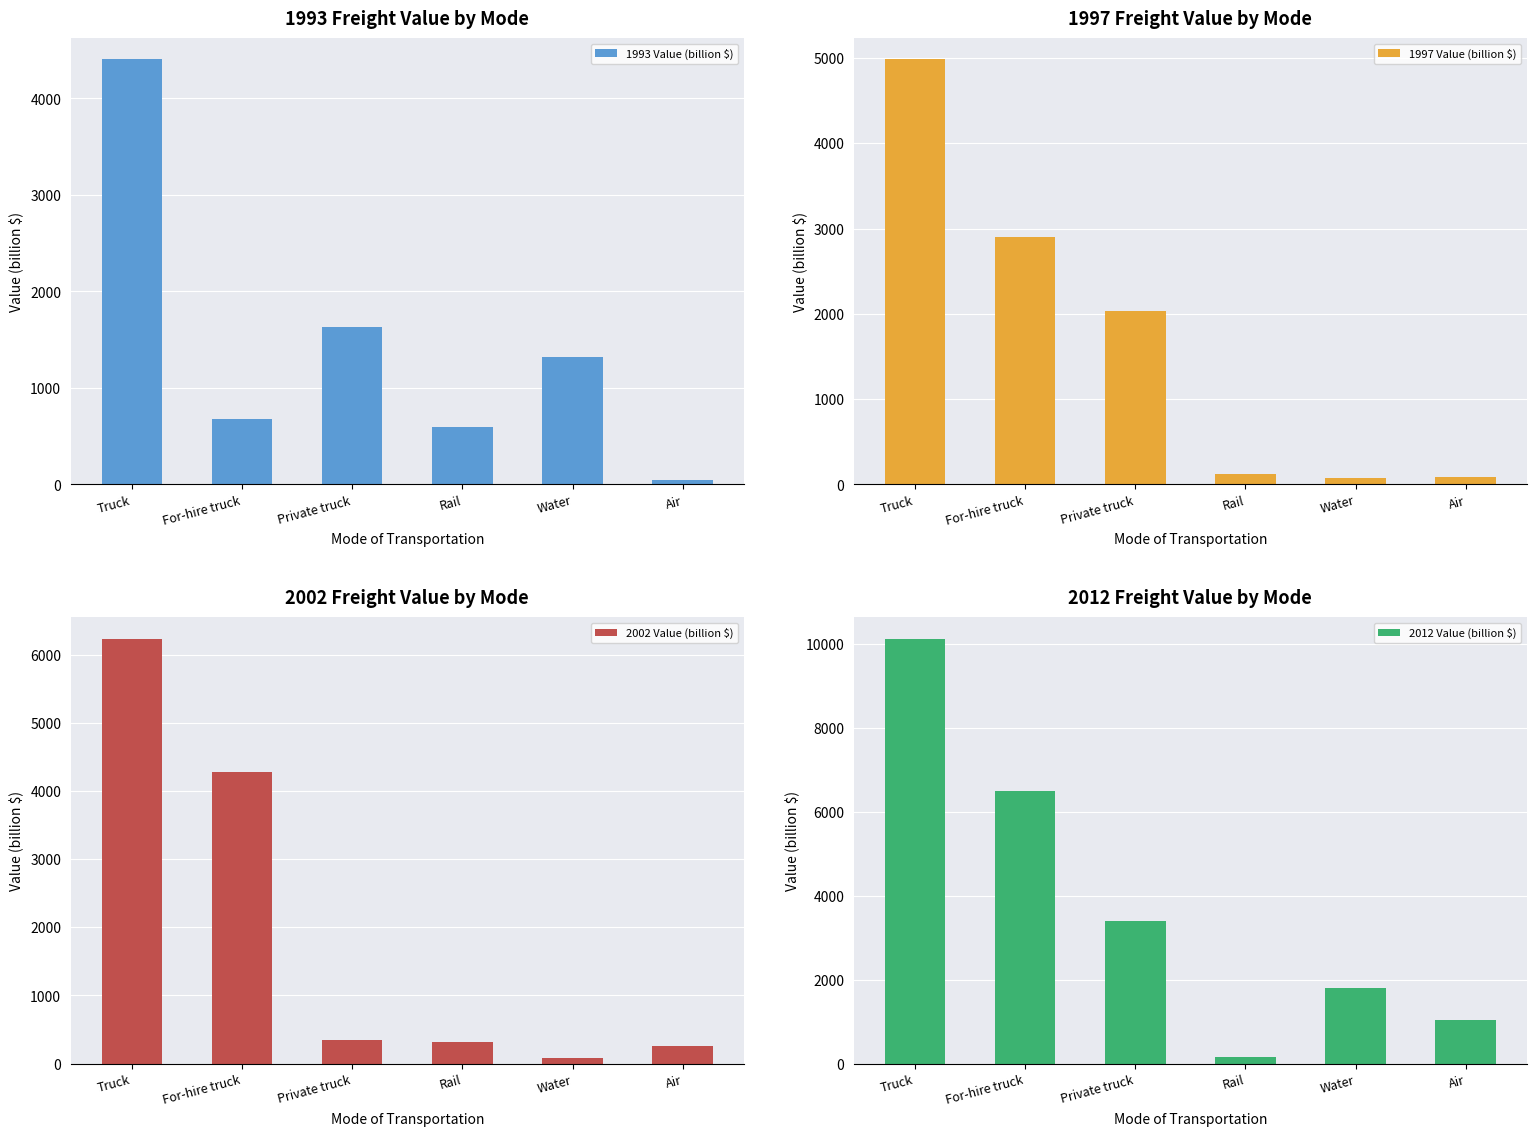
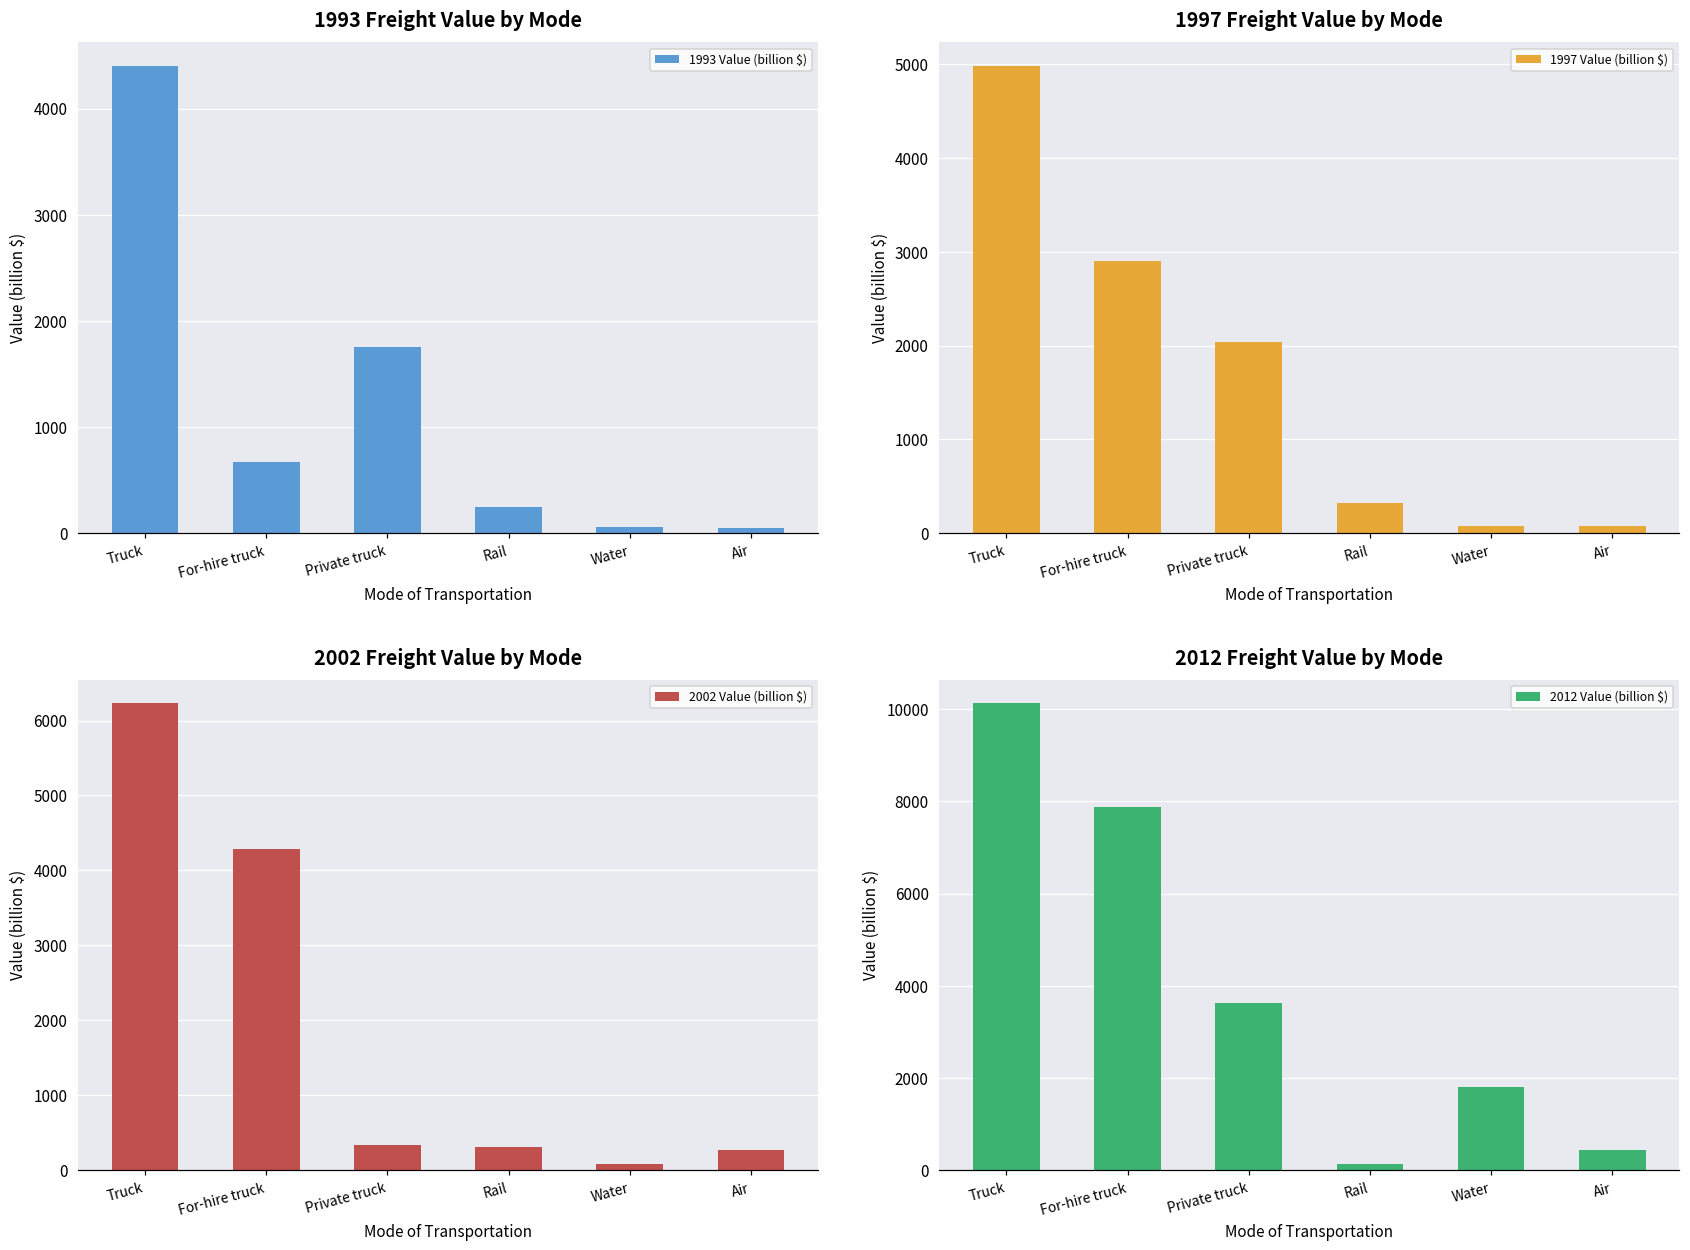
1993 Freight Value by Mode, Private truck: 1600 -> 1800
1993 Freight Value by Mode, Rail: 600 -> 200
1993 Freight Value by Mode, Water: 1300 -> 100
1997 Freight Value by Mode, Rail: 100 -> 300
2012 Freight Value by Mode, For-hire truck: 6500 -> 7900
2012 Freight Value by Mode, Private truck: 3400 -> 3600
2012 Freight Value by Mode, Air: 1000 -> 500
